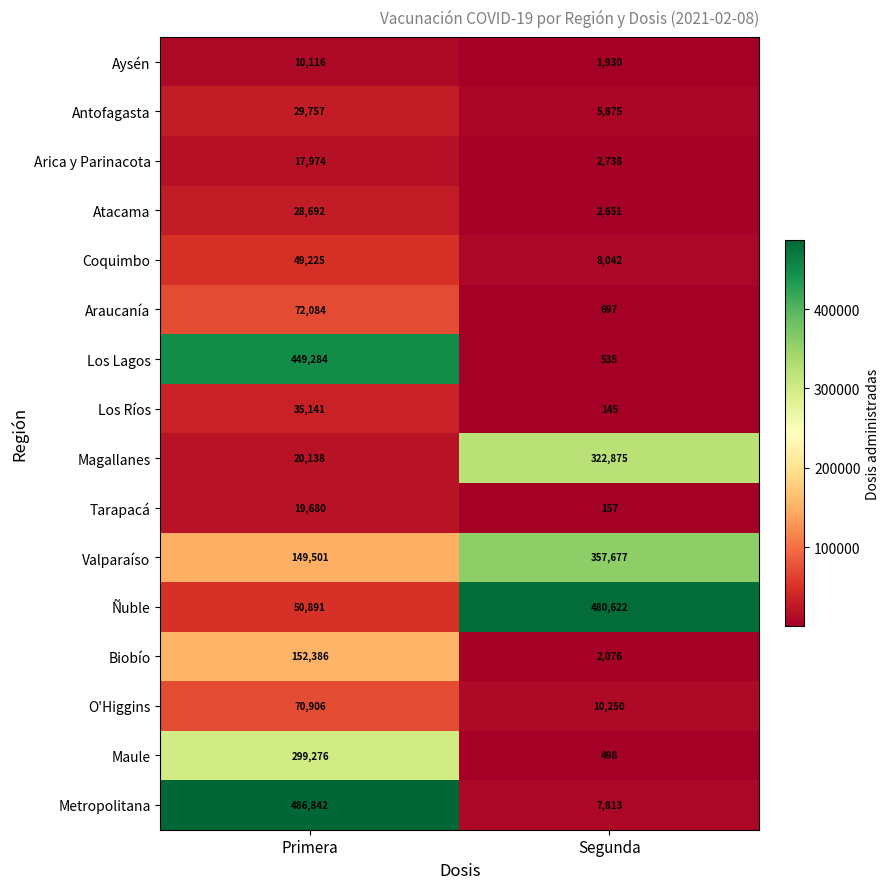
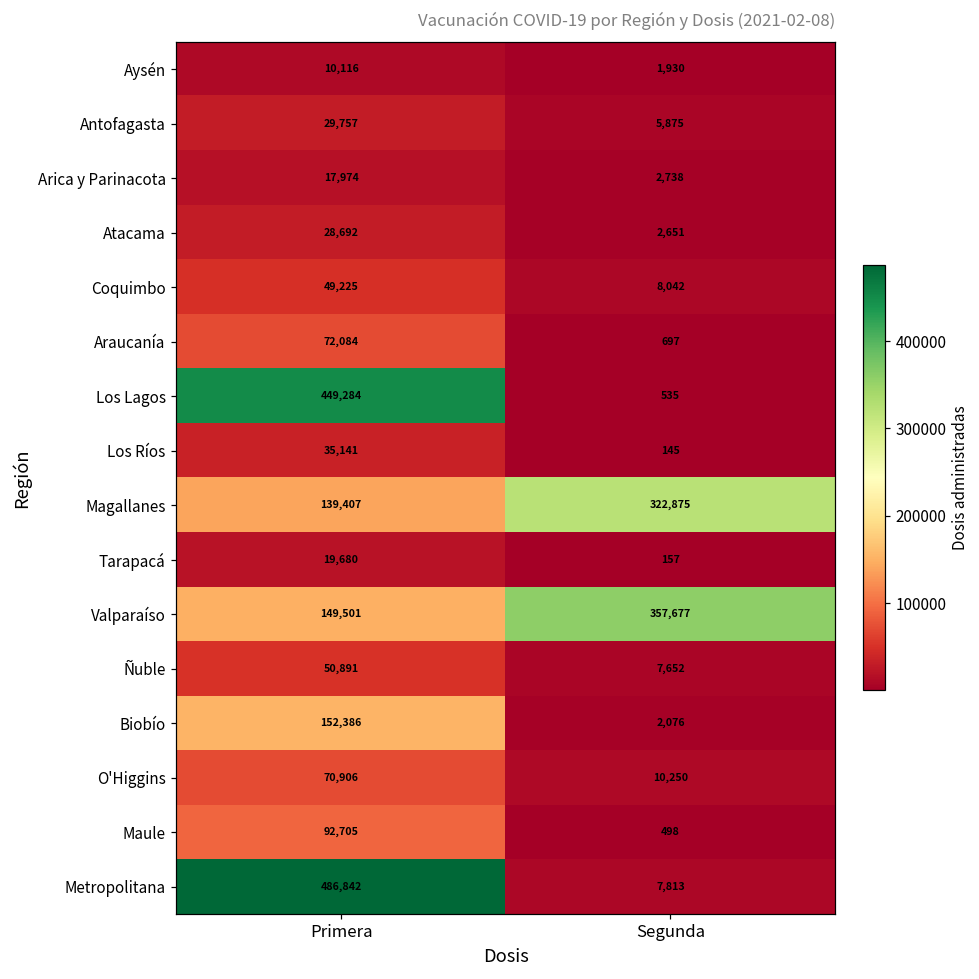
Magallanes, Primera: 20,138 -> 139,407
Ñuble, Segunda: 480,622 -> 7,652
Maule, Primera: 299,276 -> 92,705
